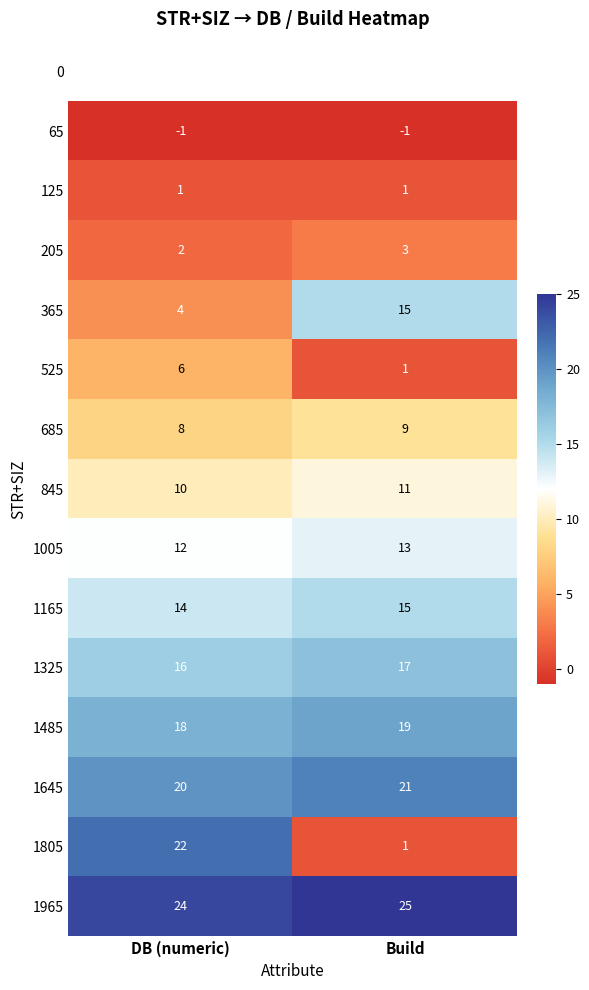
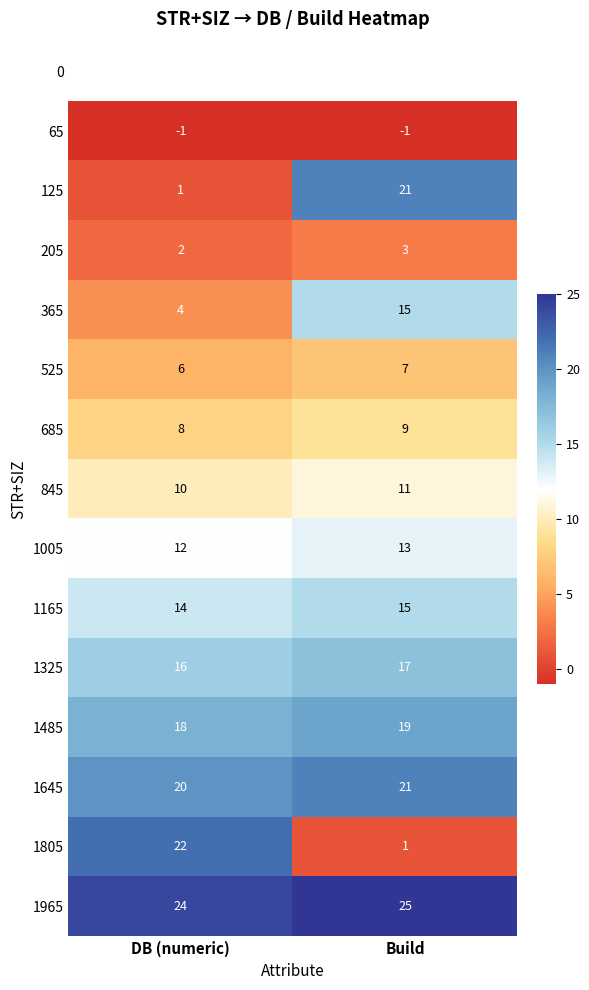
125, Build: 1 -> 21
525, Build: 1 -> 7
